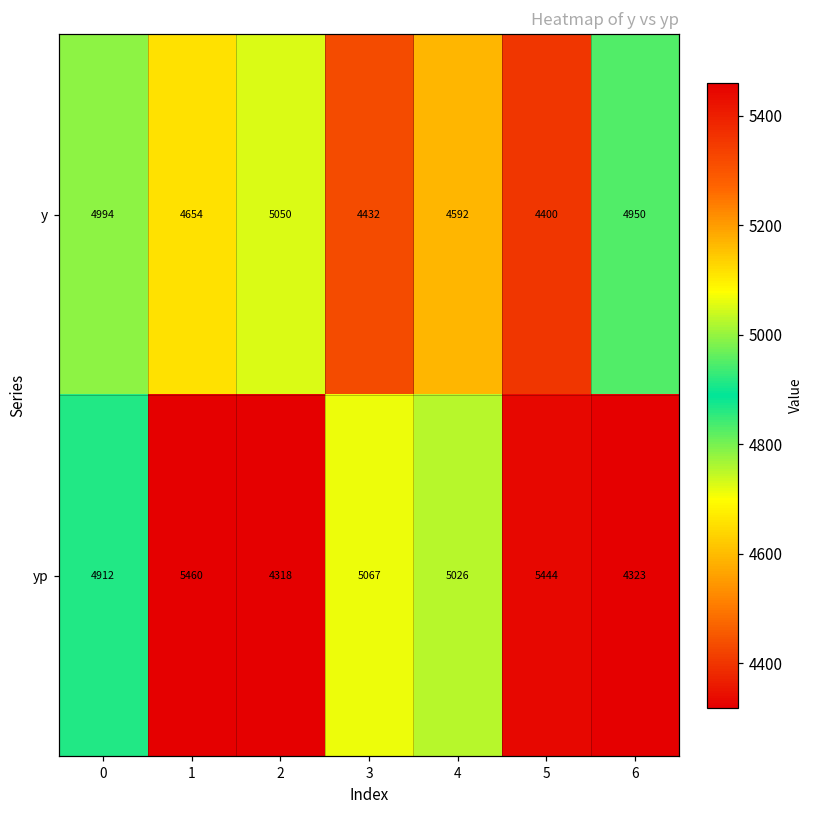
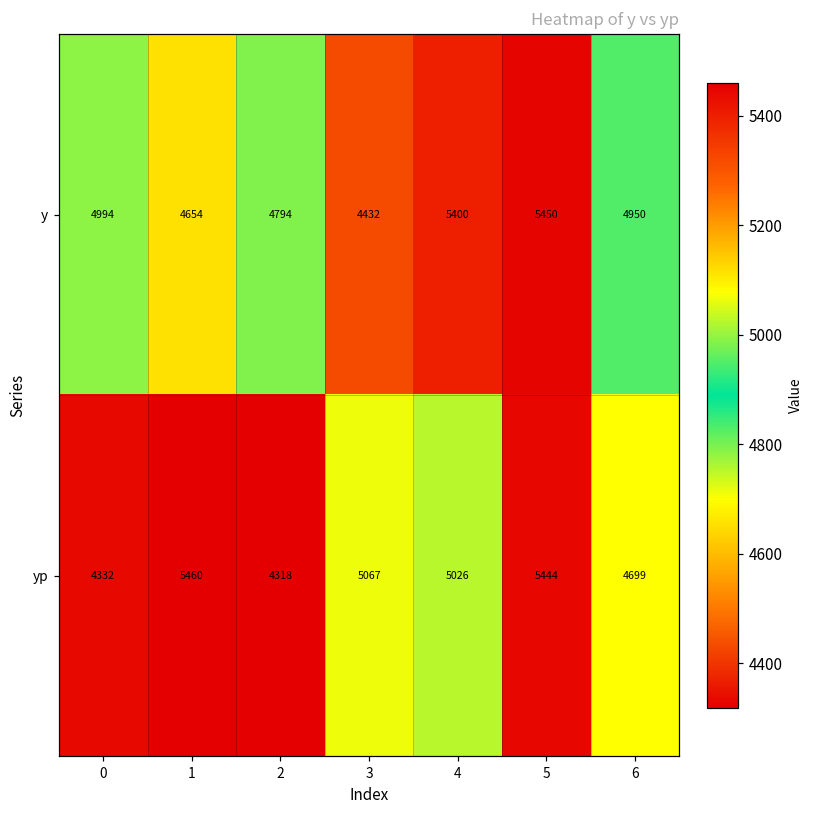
y, 2: 5050 -> 4794
y, 4: 4592 -> 5400
y, 5: 4400 -> 5450
yp, 0: 4912 -> 4332
yp, 6: 4323 -> 4699
